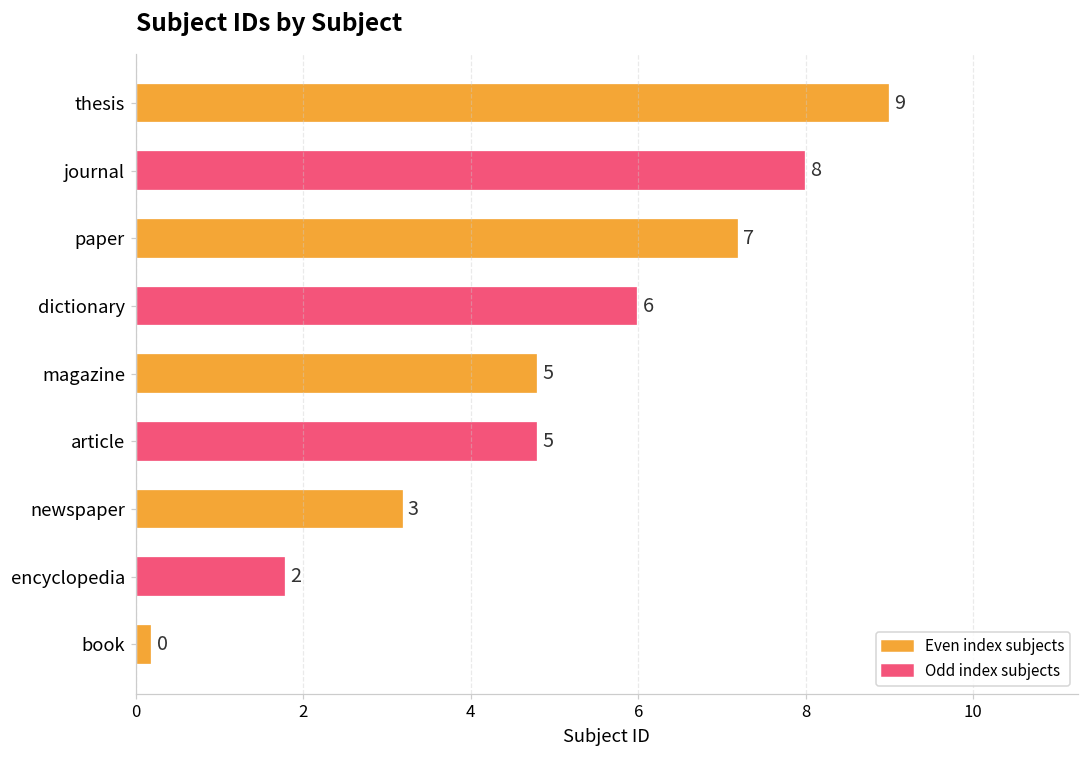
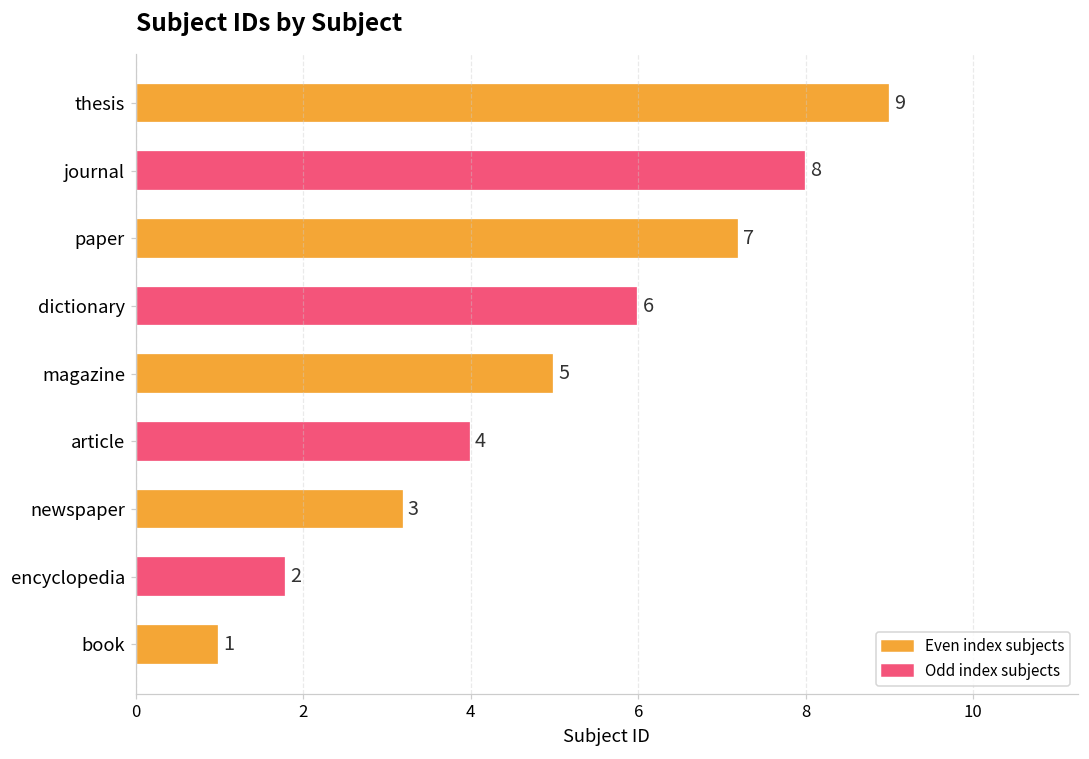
magazine: 4.8 -> 5.0
article: 5 -> 4
book: 0 -> 1
